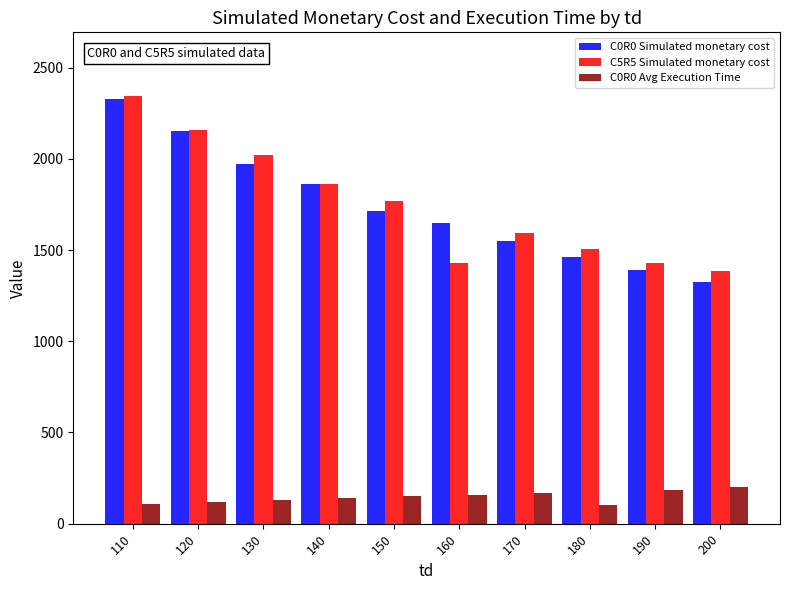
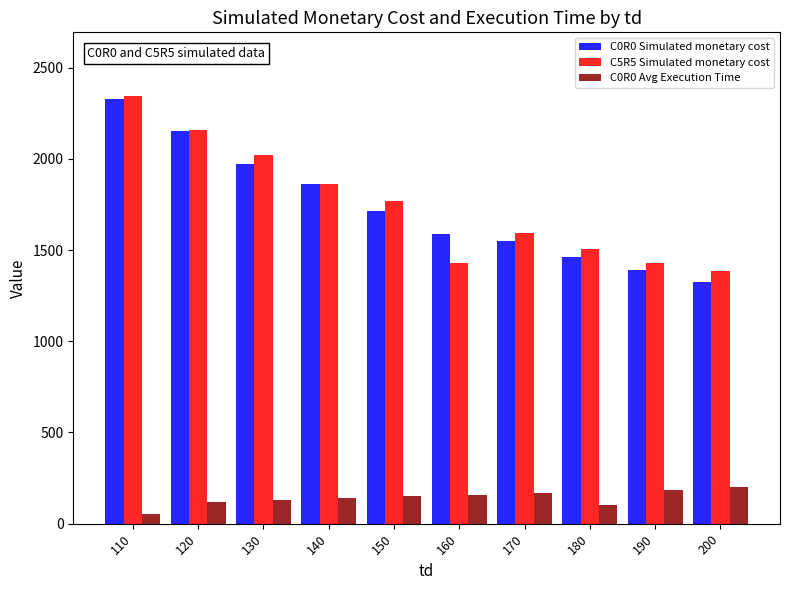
C0R0 Avg Execution Time, 110: 110 -> 50
C0R0 Simulated monetary cost, 160: 1650 -> 1590
